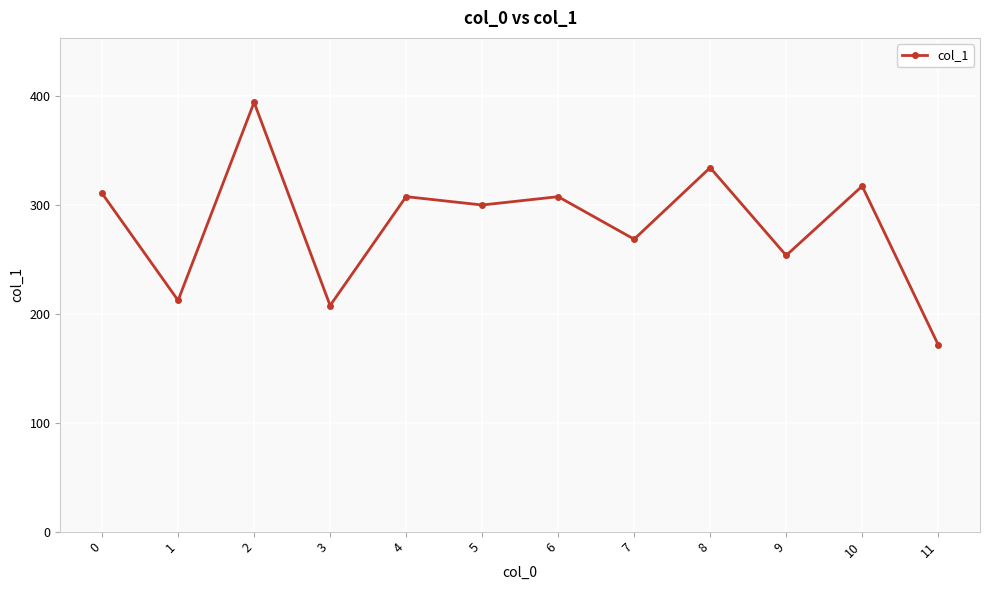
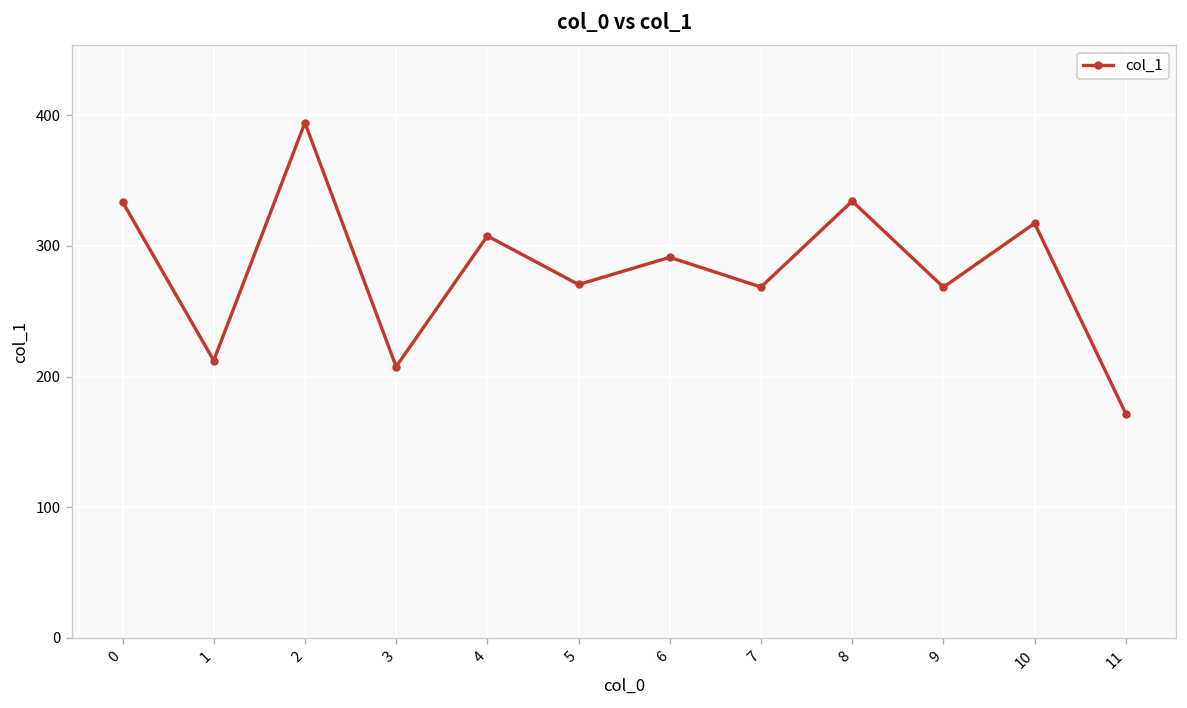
0: 311 -> 334
5: 300 -> 271
6: 308 -> 291
9: 254 -> 268
